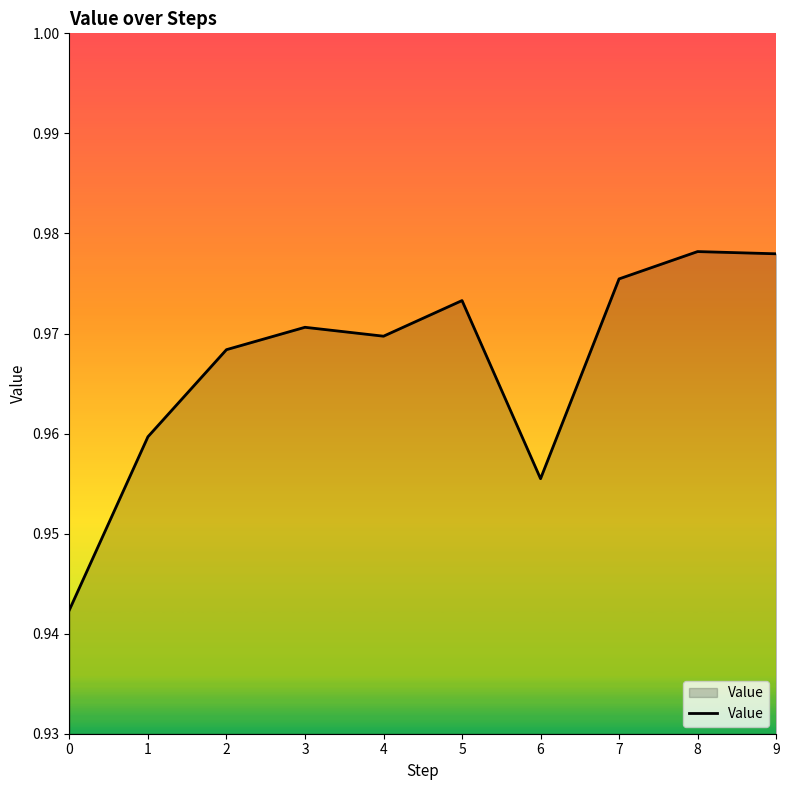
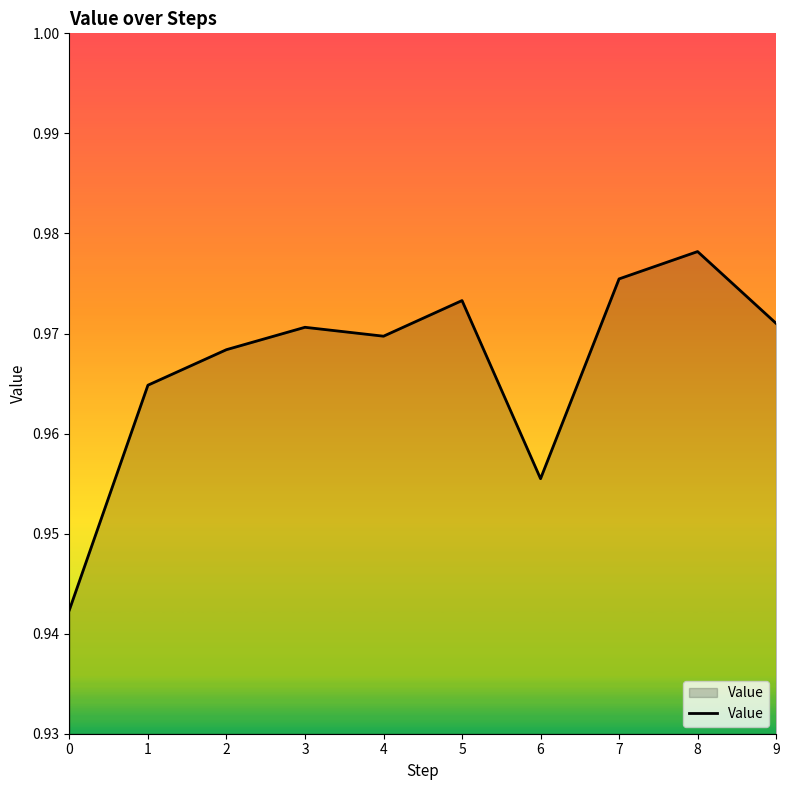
1: 0.9597 -> 0.9648
9: 0.9780 -> 0.9710
